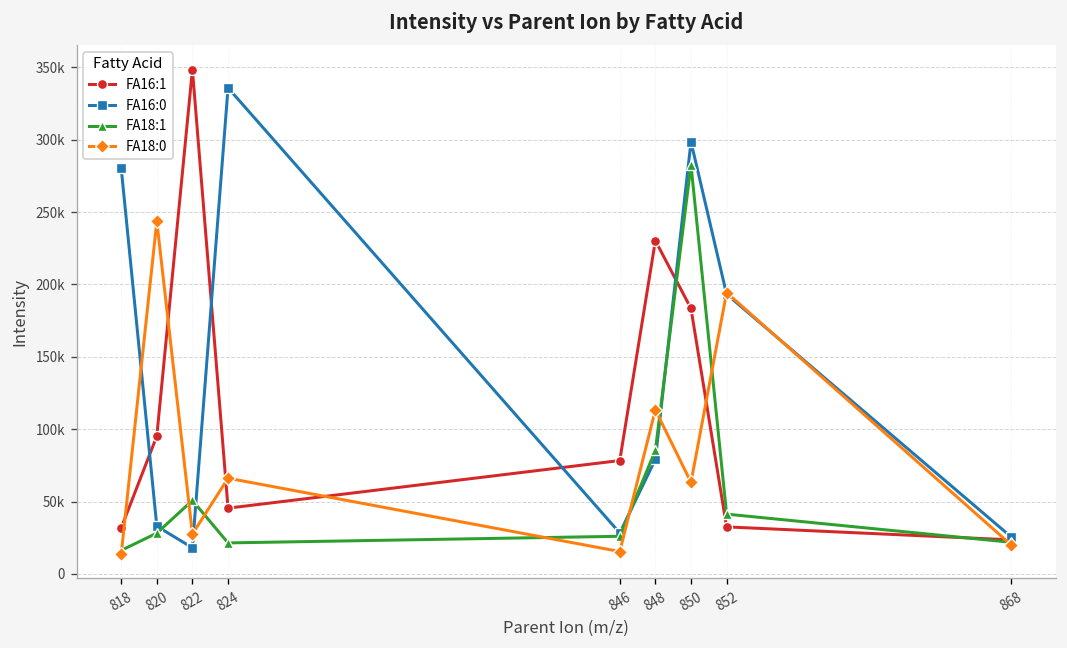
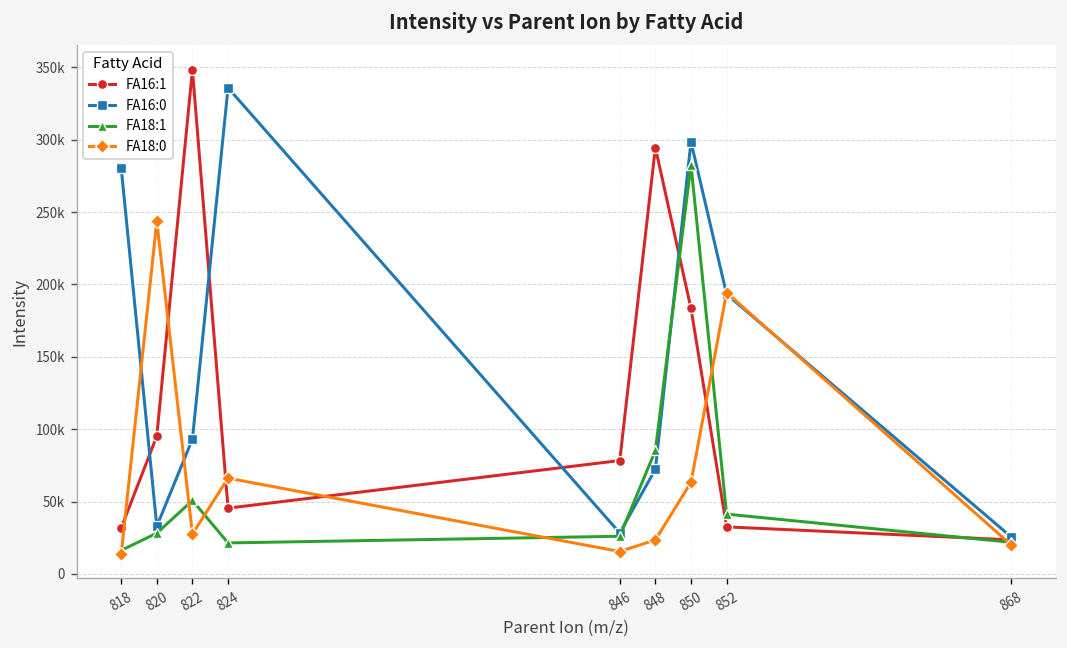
FA16:0, 822: 18000 -> 93000
FA16:1, 848: 230000 -> 294000
FA16:0, 848: 79000 -> 72000
FA18:0, 848: 113000 -> 23000
